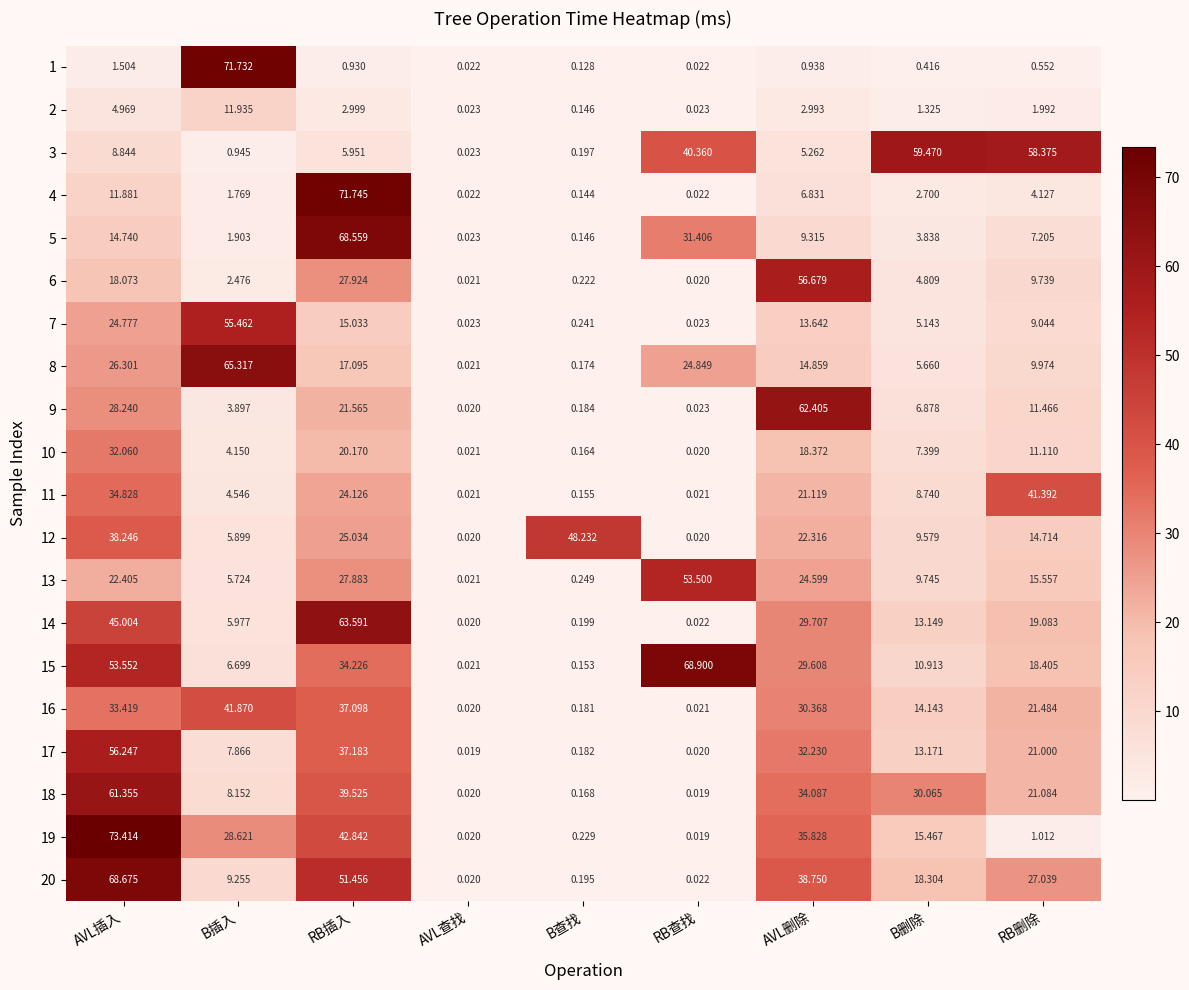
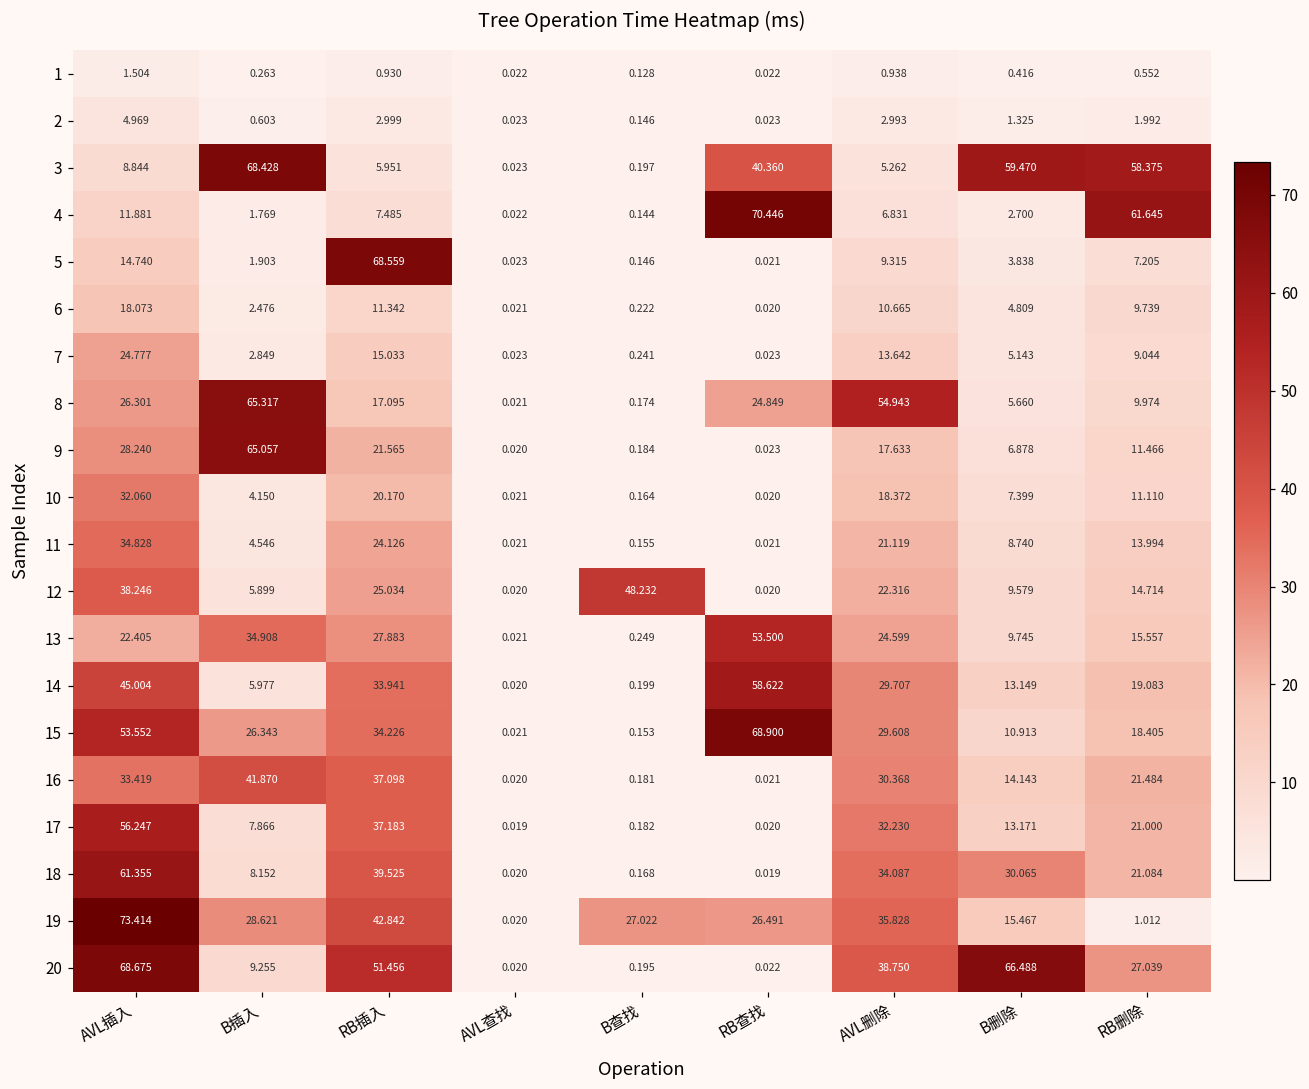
1, B插入: 71.732 -> 0.263
2, B插入: 11.935 -> 0.603
3, B插入: 0.945 -> 68.428
4, RB插入: 71.745 -> 7.485
4, RB查找: 0.022 -> 70.446
4, RB删除: 4.127 -> 61.645
5, RB查找: 31.406 -> 0.021
6, RB插入: 27.924 -> 11.342
6, AVL删除: 56.679 -> 10.665
7, B插入: 55.462 -> 2.849
8, AVL删除: 14.859 -> 54.943
9, B插入: 3.897 -> 65.057
9, AVL删除: 62.405 -> 17.633
11, RB删除: 41.392 -> 13.994
13, B插入: 5.724 -> 34.908
14, RB插入: 63.591 -> 33.941
14, RB查找: 0.022 -> 58.622
15, B插入: 6.699 -> 26.343
19, B查找: 0.229 -> 27.022
19, RB查找: 0.019 -> 26.491
20, B删除: 18.304 -> 66.488
